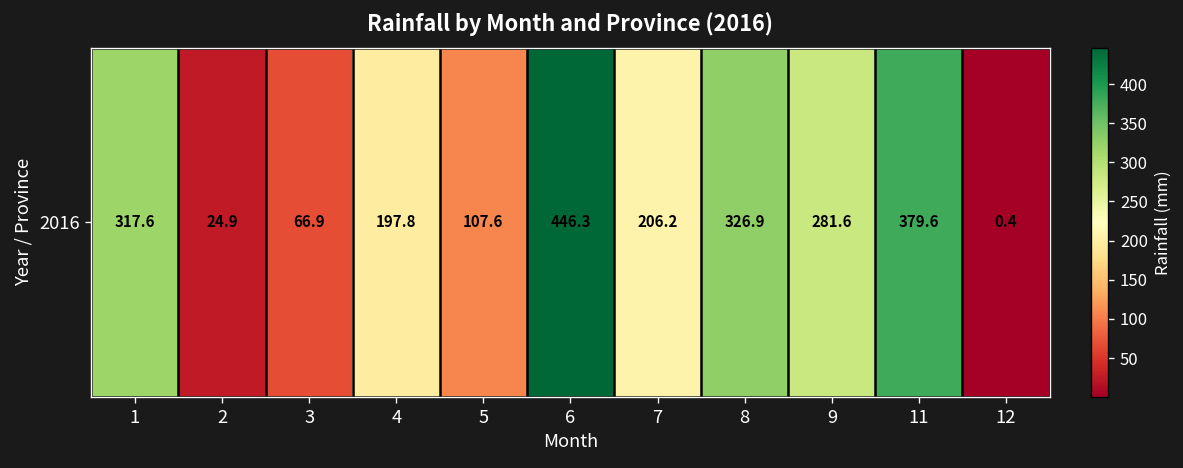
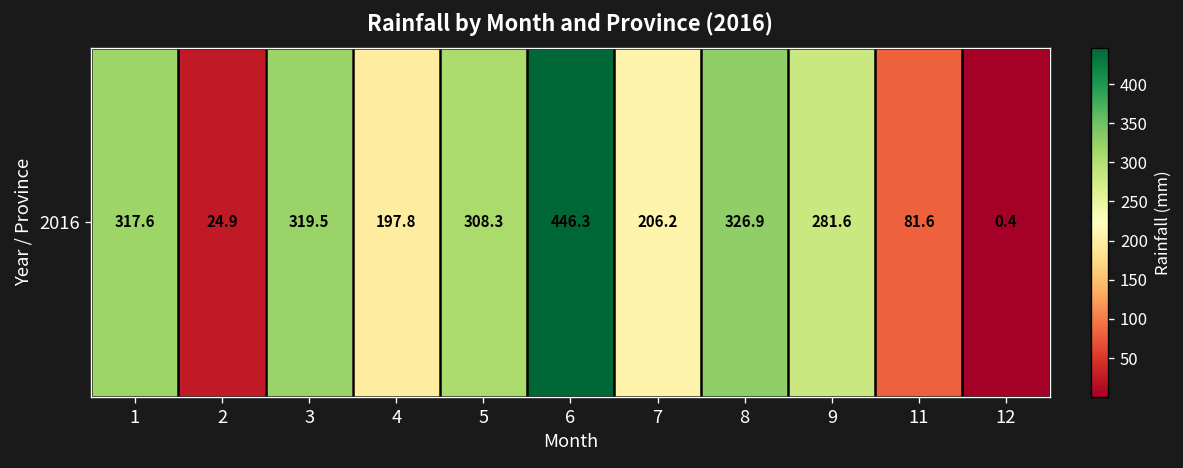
2016, 3: 66.9 -> 319.5
2016, 5: 107.6 -> 308.3
2016, 11: 379.6 -> 81.6
